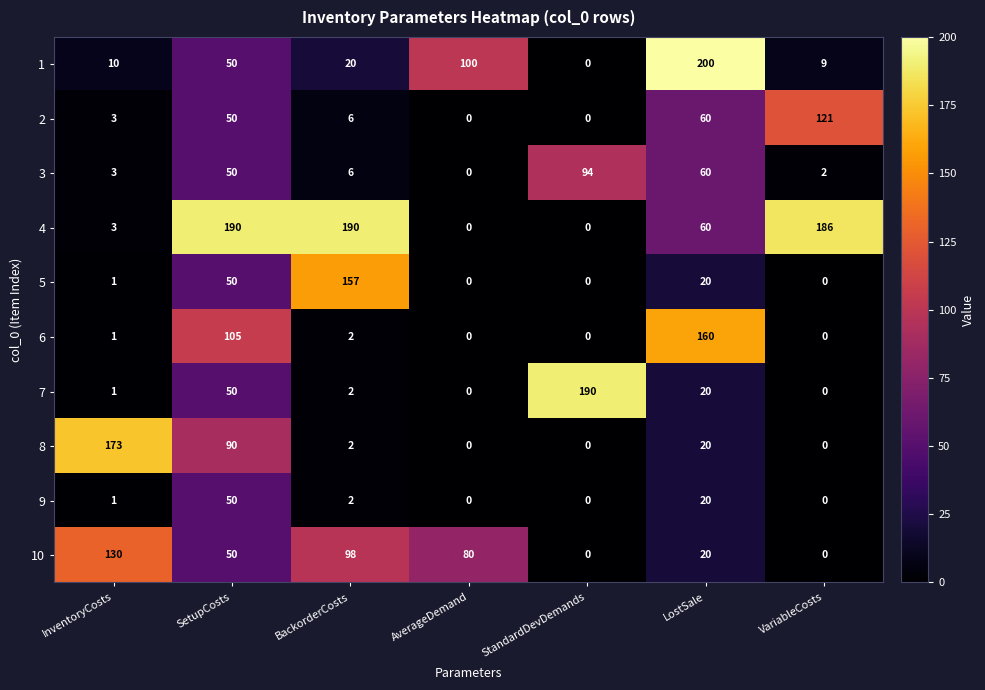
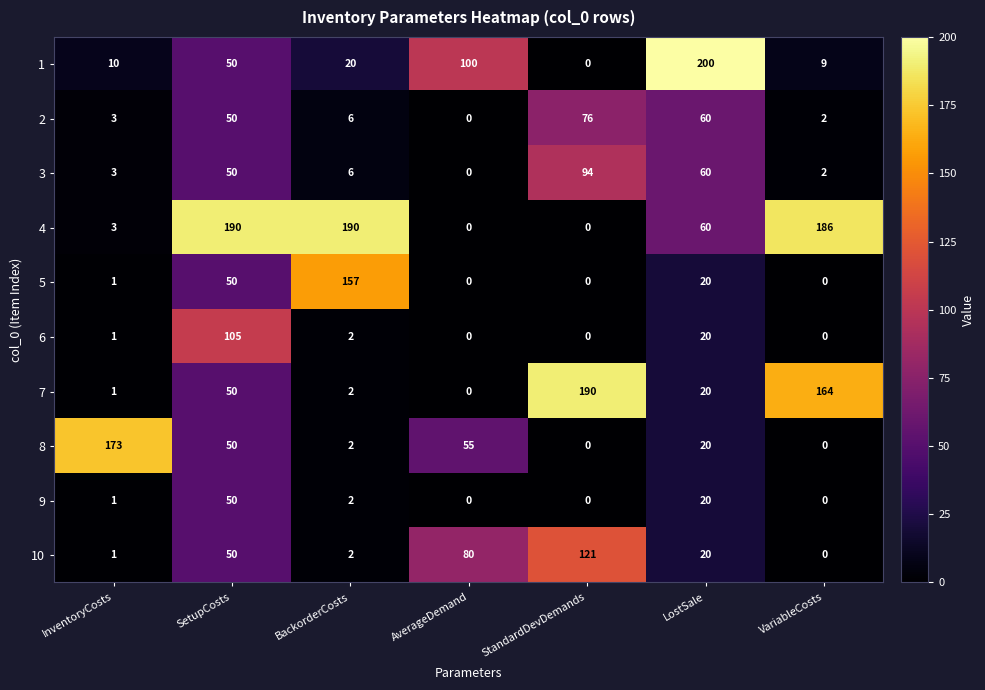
2, StandardDevDemands: 0 -> 76
2, VariableCosts: 121 -> 2
6, LostSale: 160 -> 20
7, VariableCosts: 0 -> 164
8, SetupCosts: 90 -> 50
8, AverageDemand: 0 -> 55
10, InventoryCosts: 130 -> 1
10, BackorderCosts: 98 -> 2
10, StandardDevDemands: 0 -> 121
